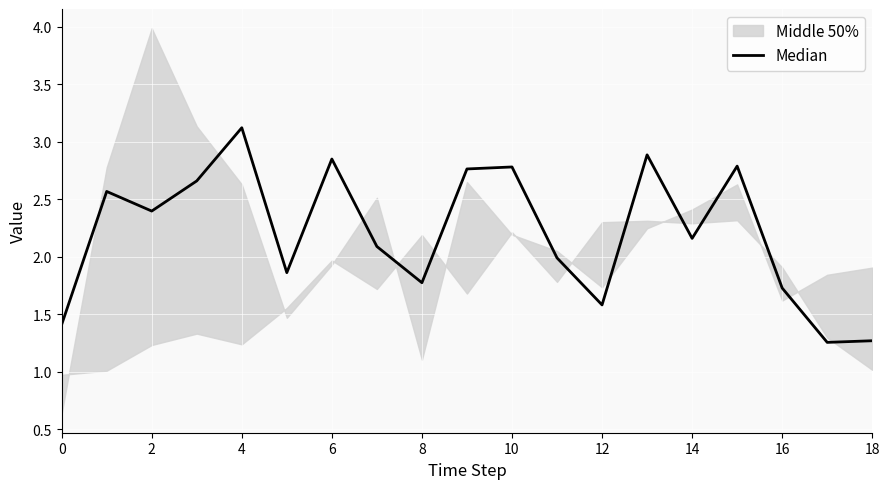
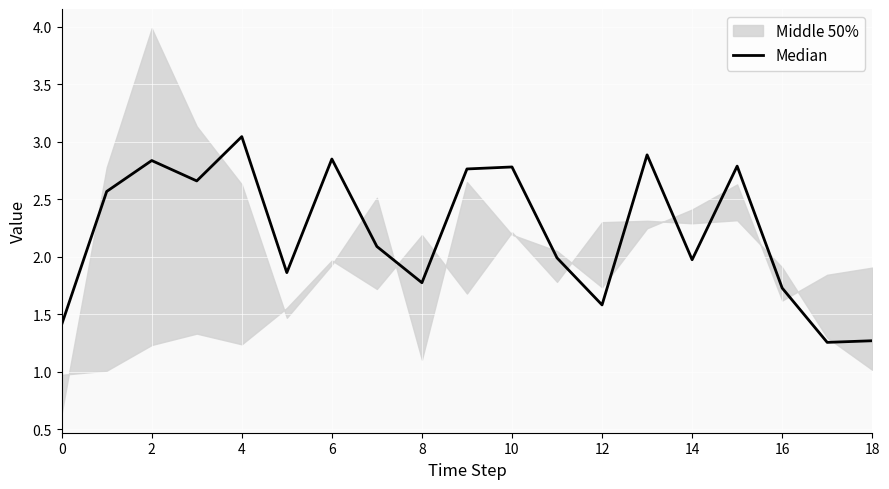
Median, 2: 2.40 -> 2.84
Median, 4: 3.12 -> 3.04
Median, 14: 2.16 -> 1.97
